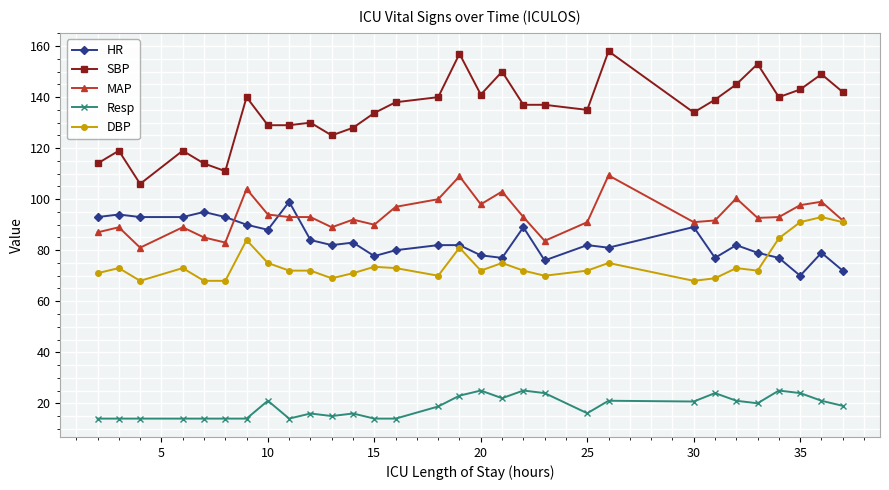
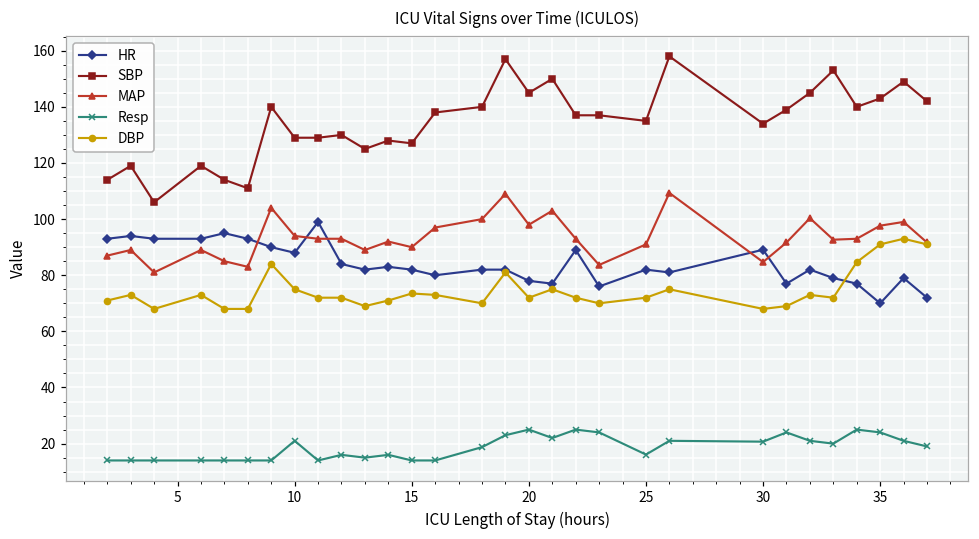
HR, 15: 78 -> 82
SBP, 15: 134 -> 127
SBP, 20: 141 -> 145
MAP, 30: 91 -> 85
